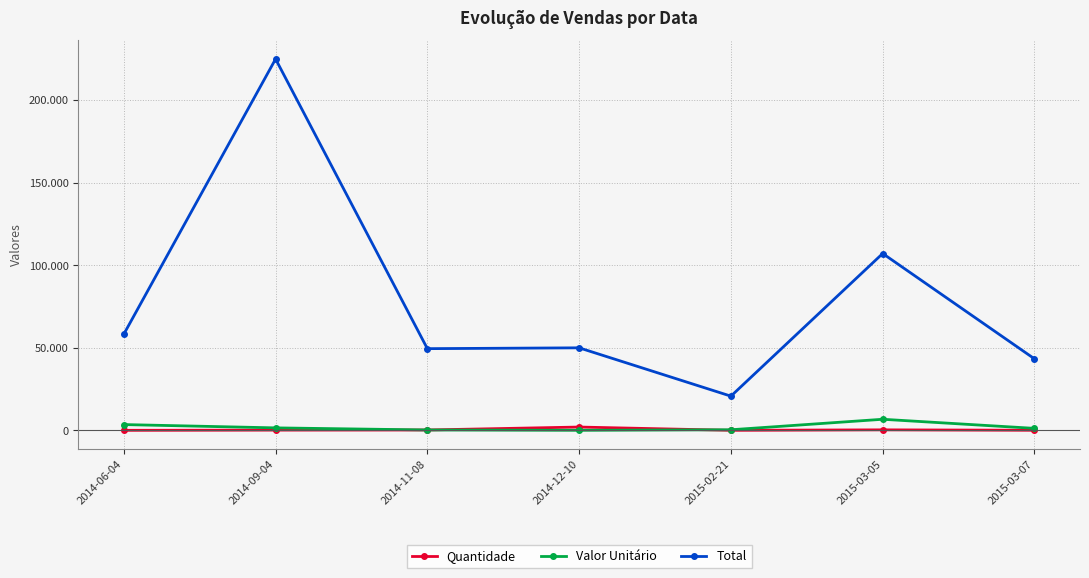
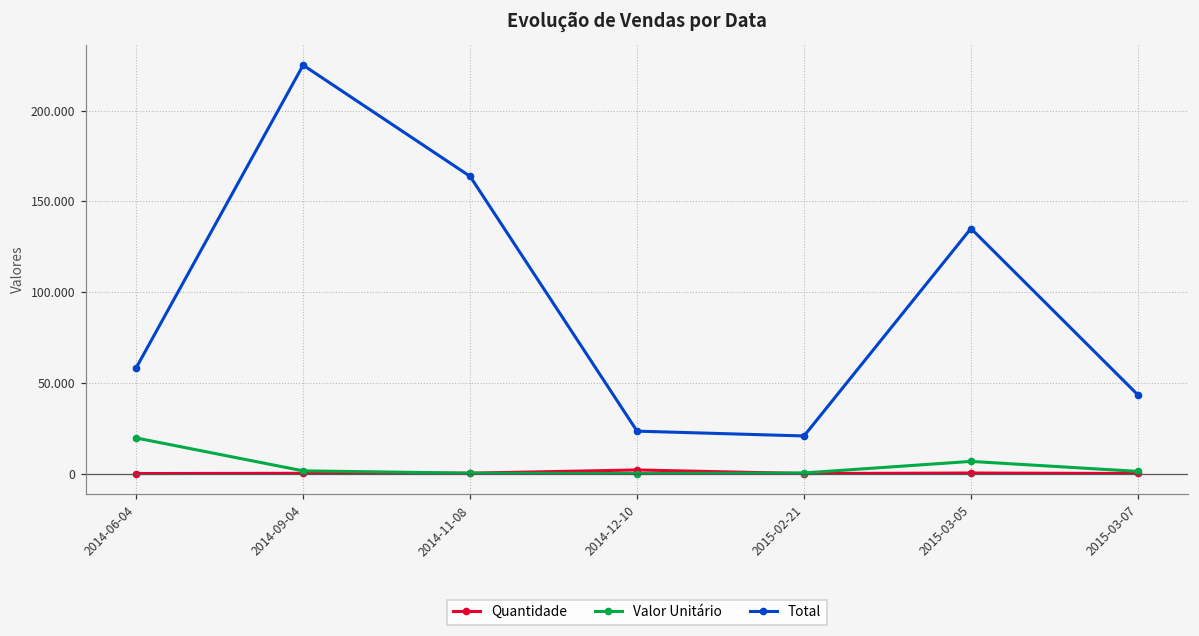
Valor Unitário, 2014-06-04: 4 -> 20
Total, 2014-11-08: 50 -> 164
Total, 2014-12-10: 50 -> 23
Total, 2015-03-05: 107 -> 135
